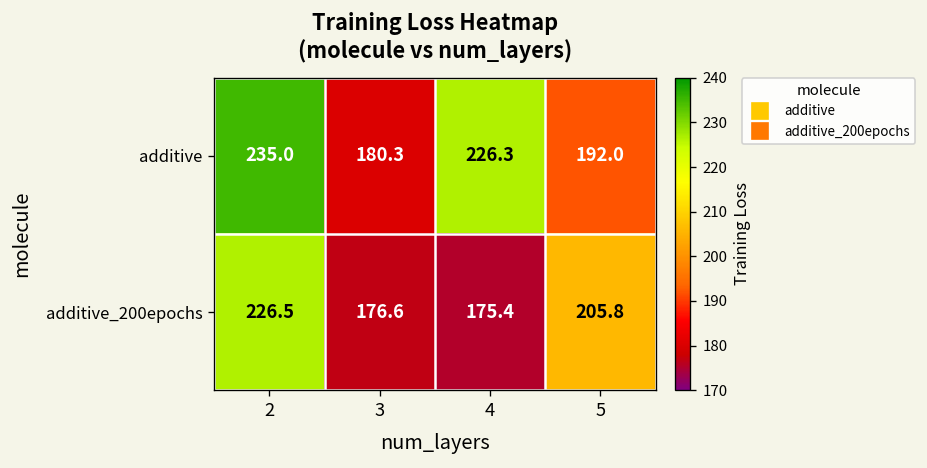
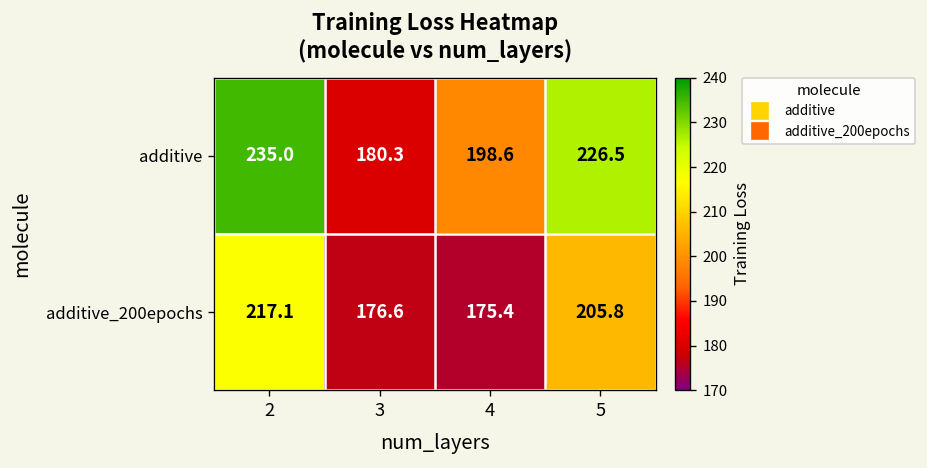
additive, 4: 226.3 -> 198.6
additive, 5: 192.0 -> 226.5
additive_200epochs, 2: 226.5 -> 217.1
